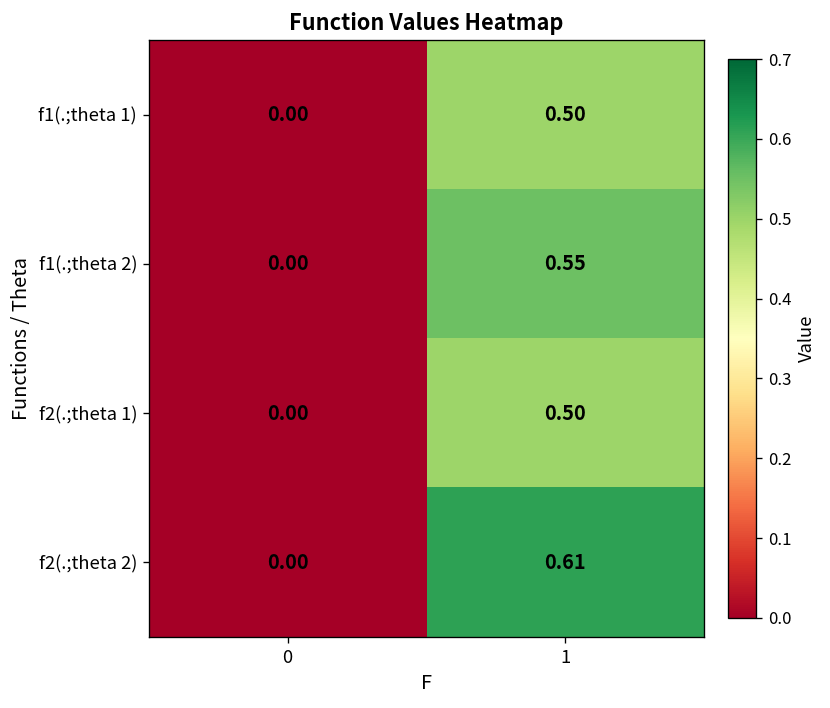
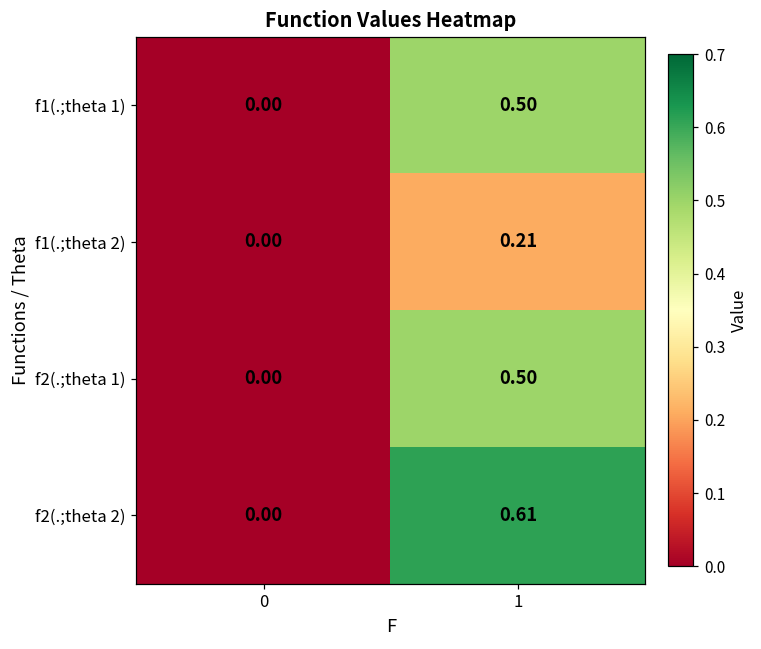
f1(.;theta 2), 1: 0.55 -> 0.21
